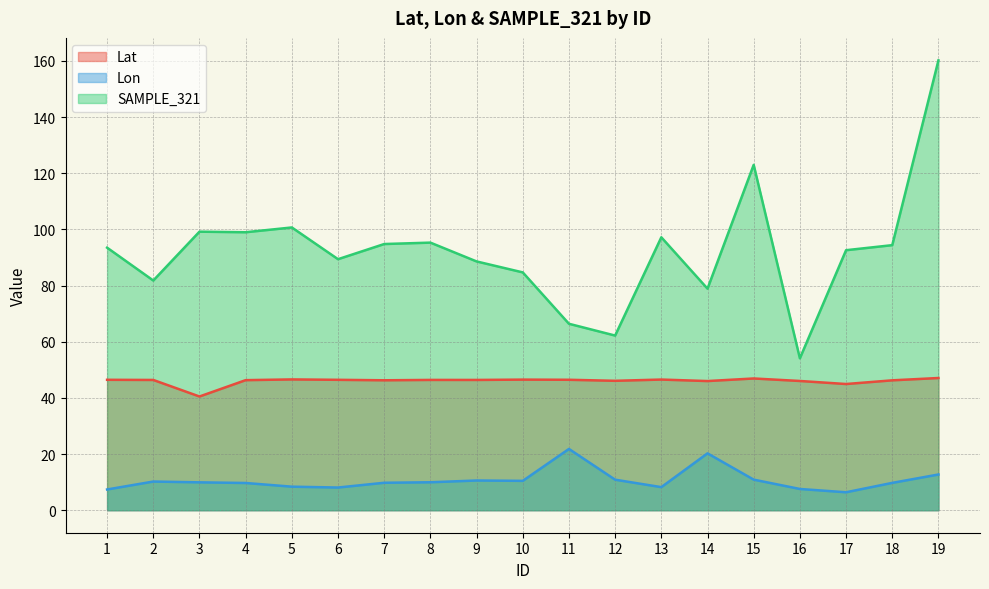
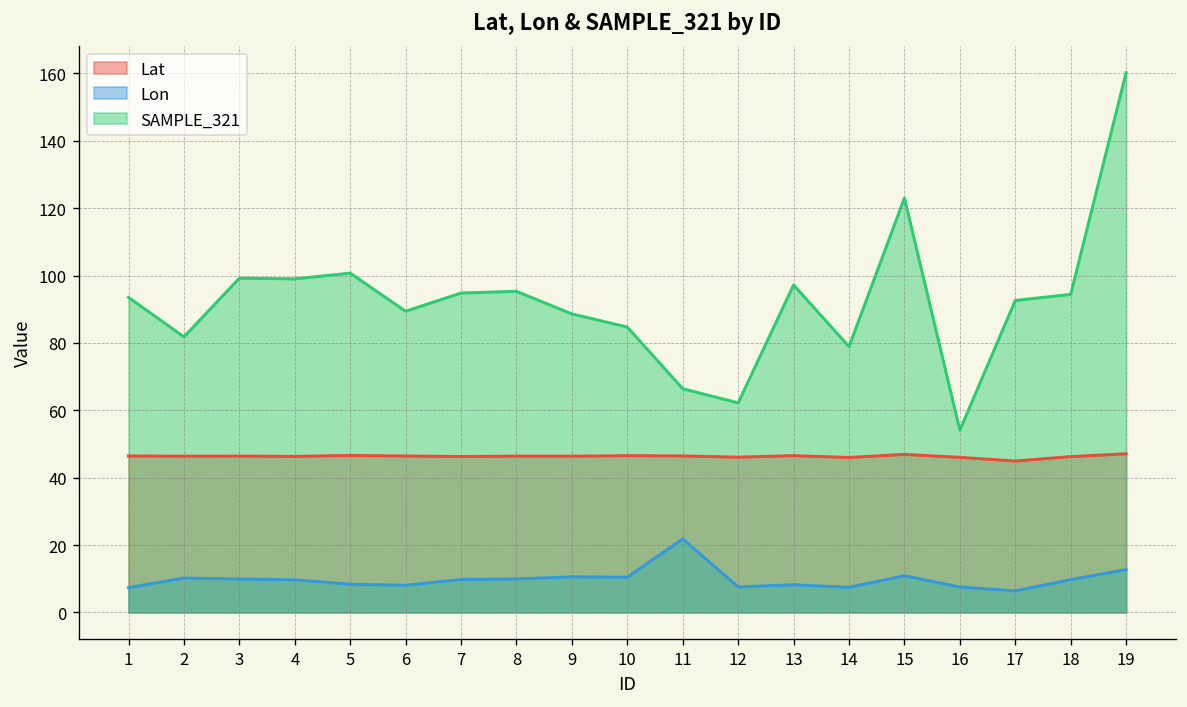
Lat, 3: 41 -> 46
Lon, 12: 11 -> 8
Lon, 14: 20 -> 7
